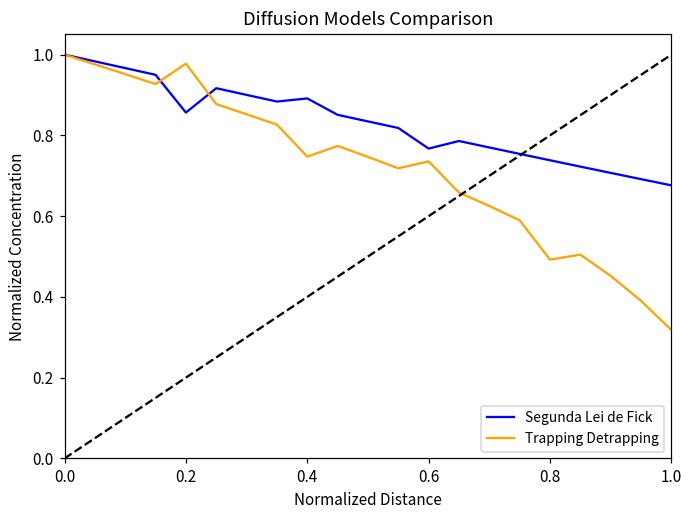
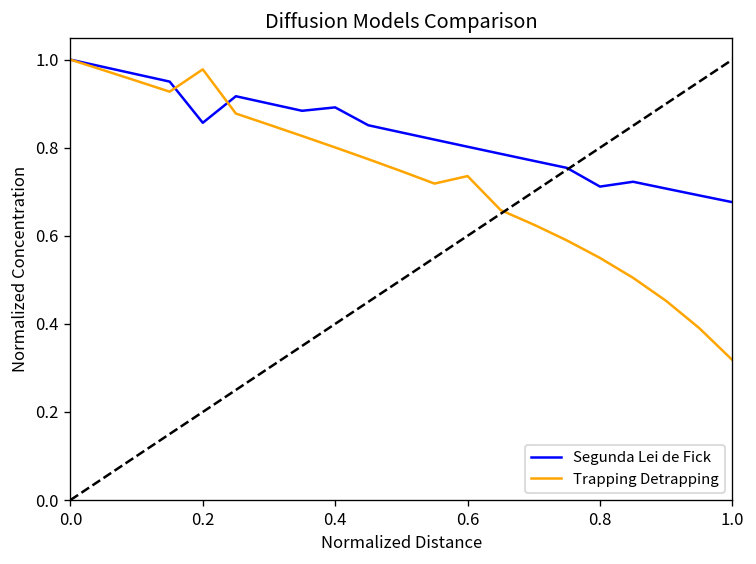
Trapping Detrapping, 0.4: 0.75 -> 0.80
Segunda Lei de Fick, 0.6: 0.77 -> 0.80
Segunda Lei de Fick, 0.8: 0.74 -> 0.71
Trapping Detrapping, 0.8: 0.49 -> 0.55
